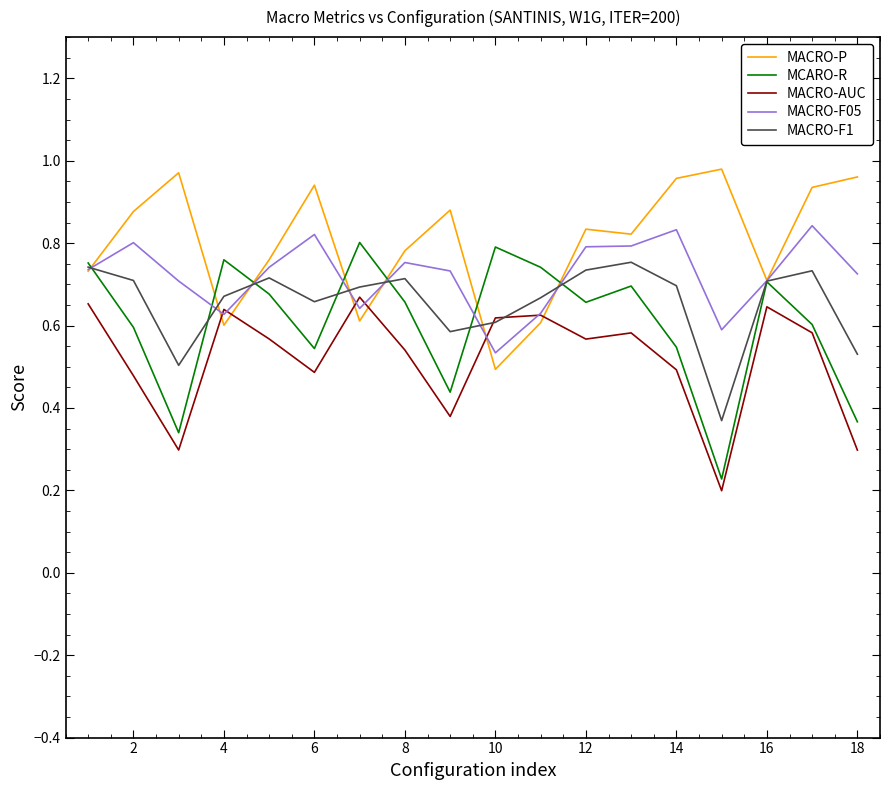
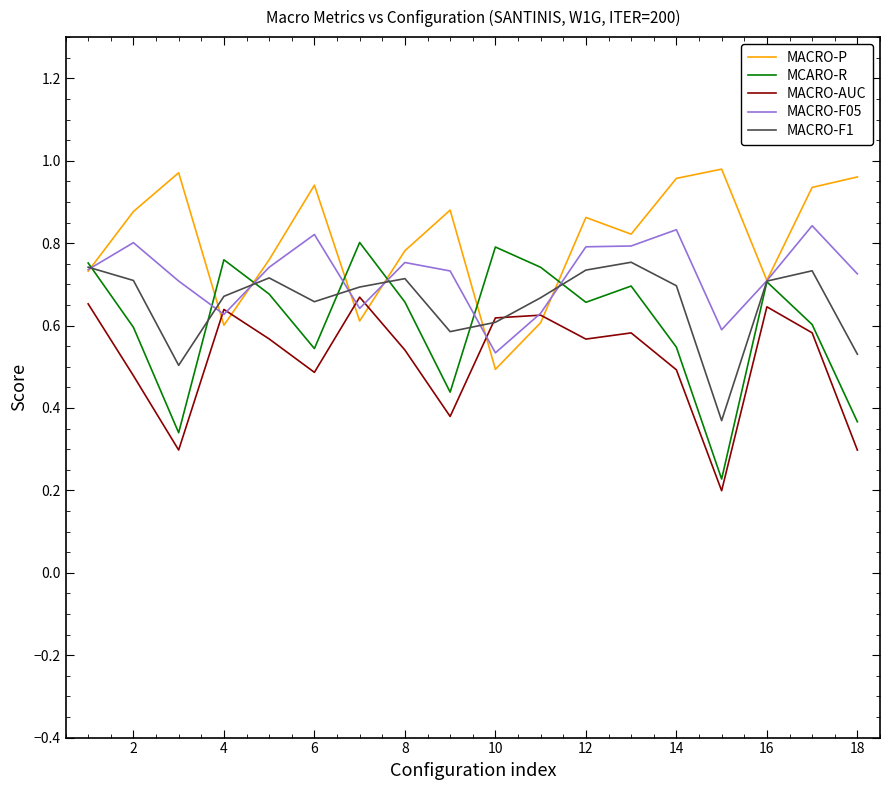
MACRO-P, 12: 0.83 -> 0.86
